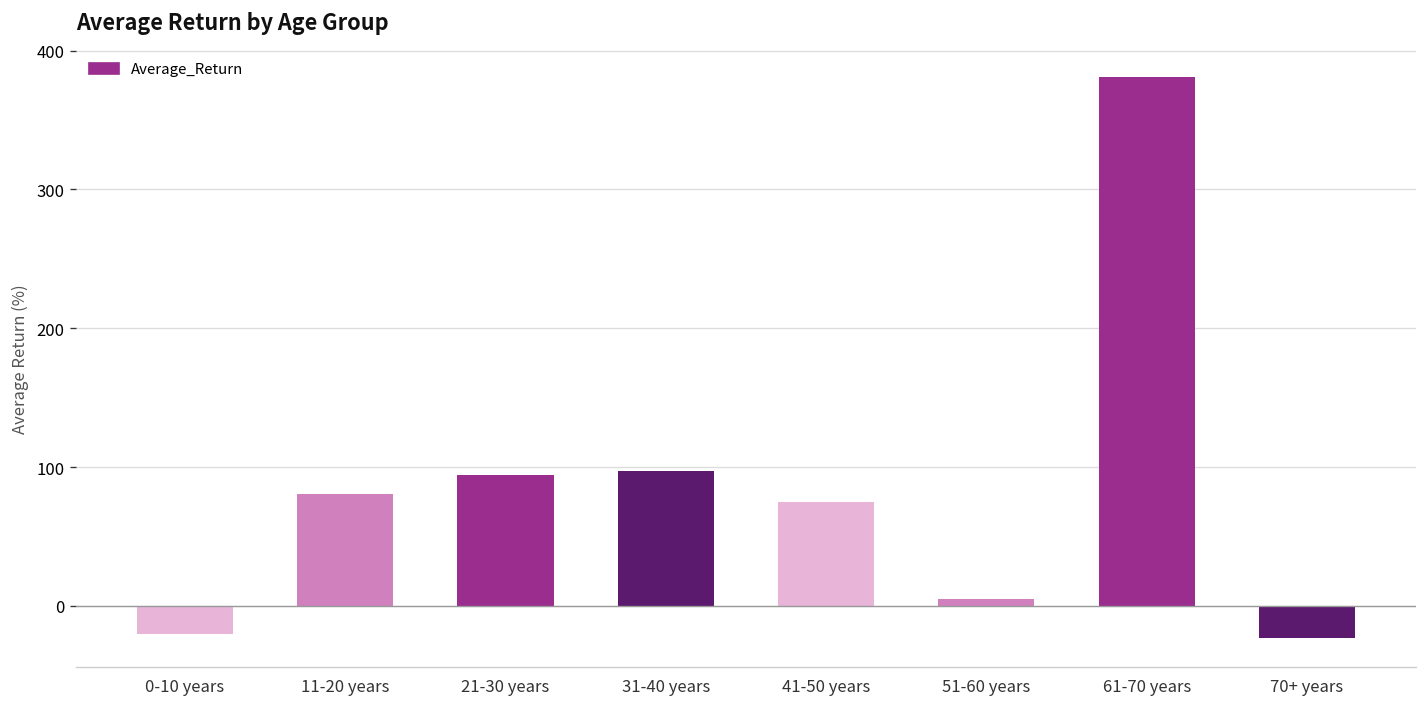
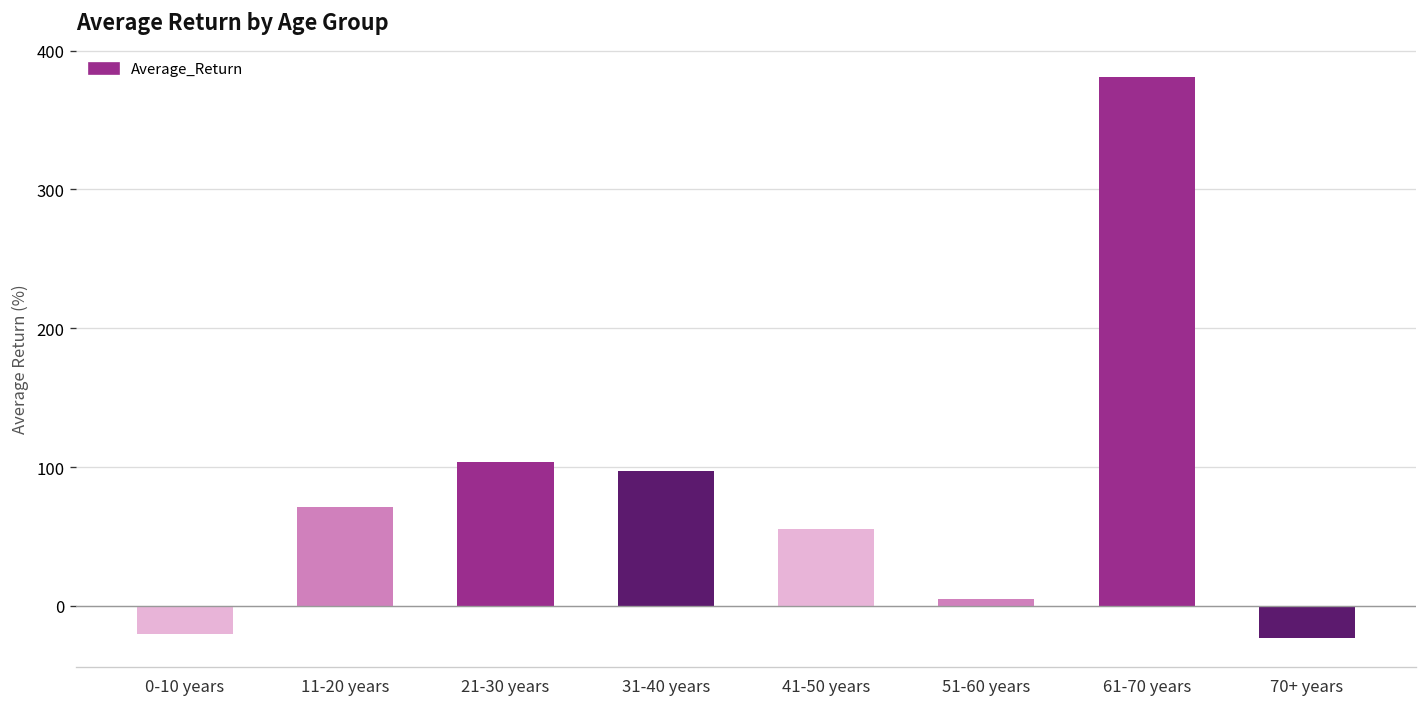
11-20 years: 80 -> 71
21-30 years: 95 -> 104
41-50 years: 75 -> 56
